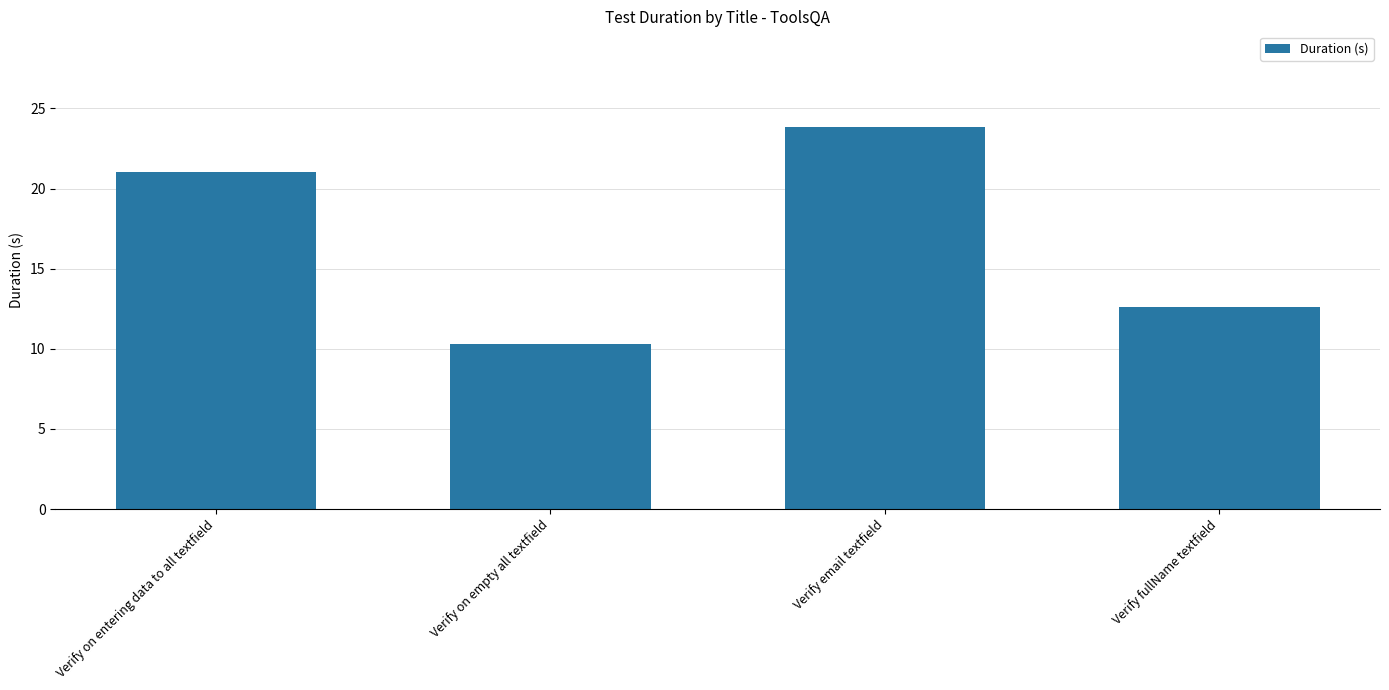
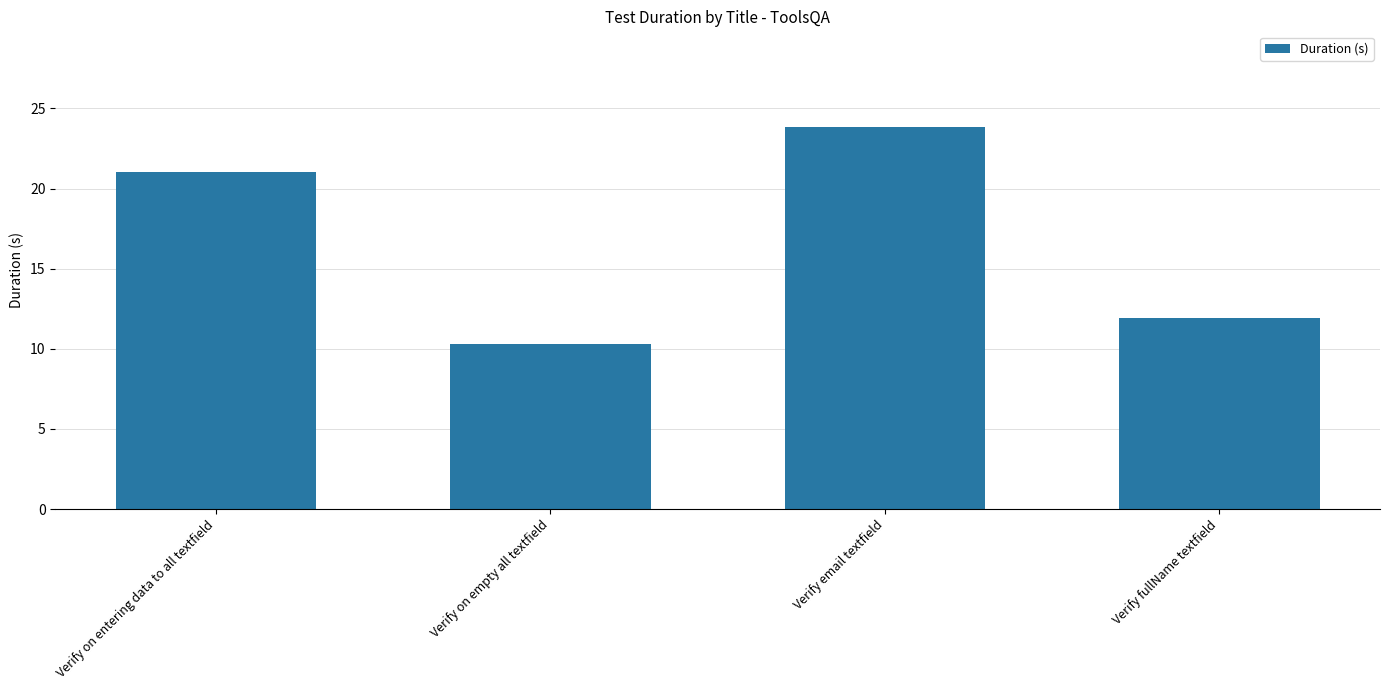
Verify fullName textfield: 12.6 -> 11.9
